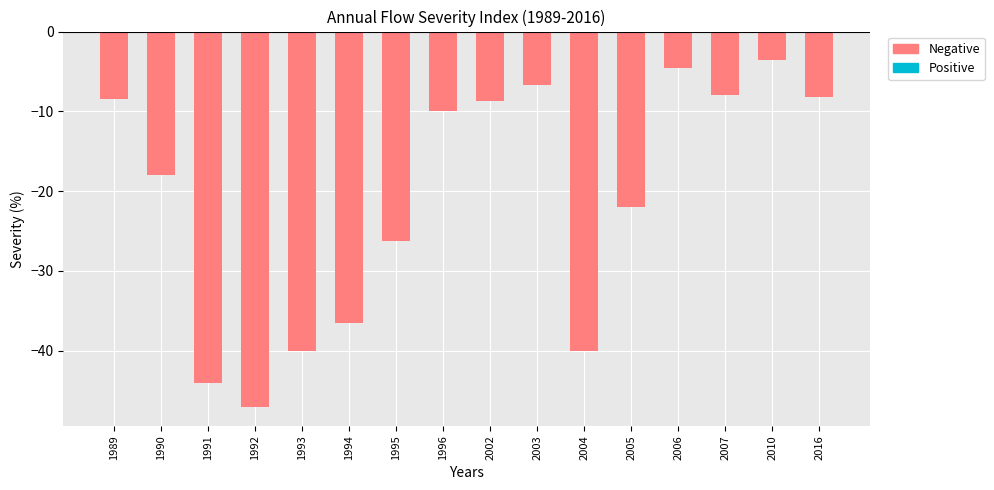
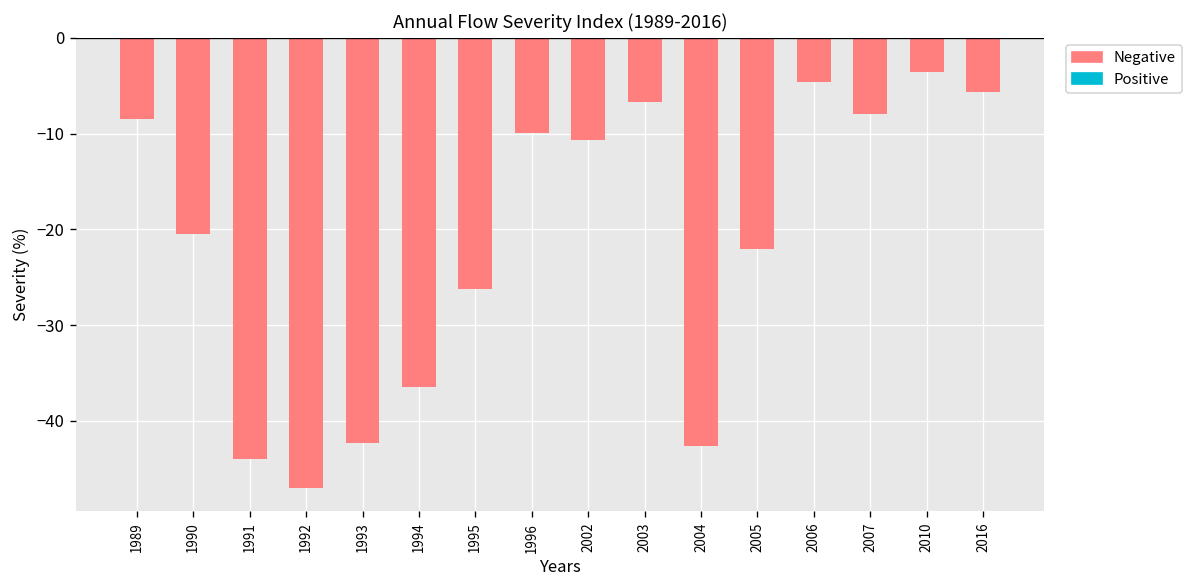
Negative, 1990: -18 -> -20
Negative, 1993: -40 -> -42
Negative, 2002: -9 -> -11
Negative, 2004: -40 -> -43
Negative, 2016: -8 -> -6
